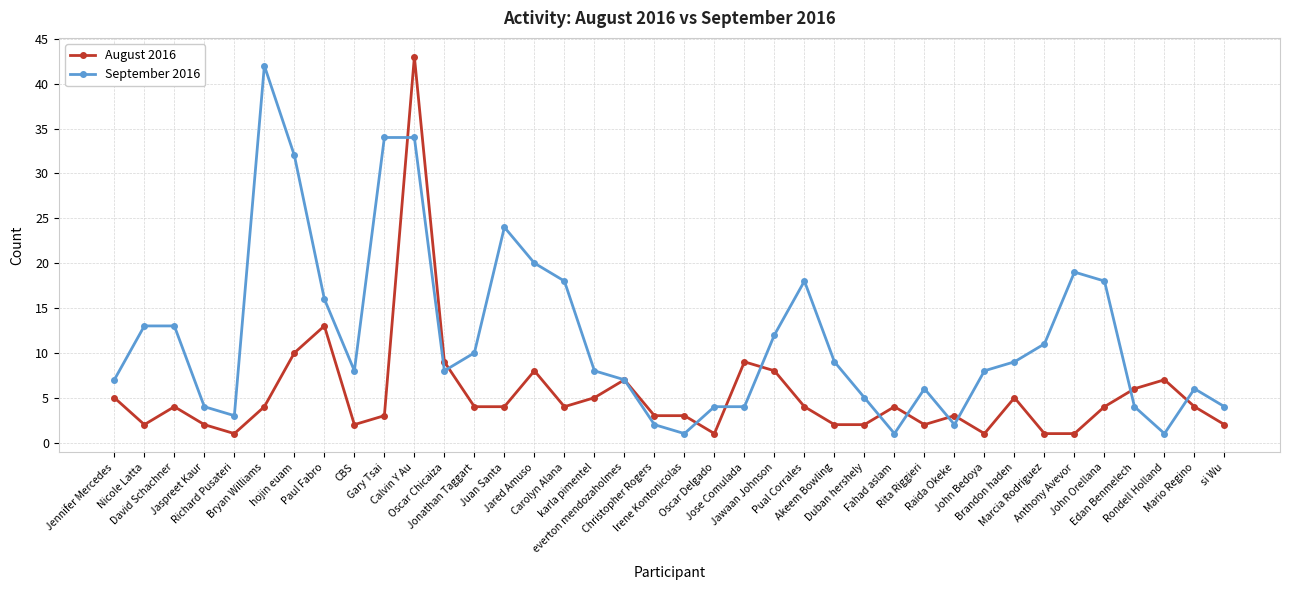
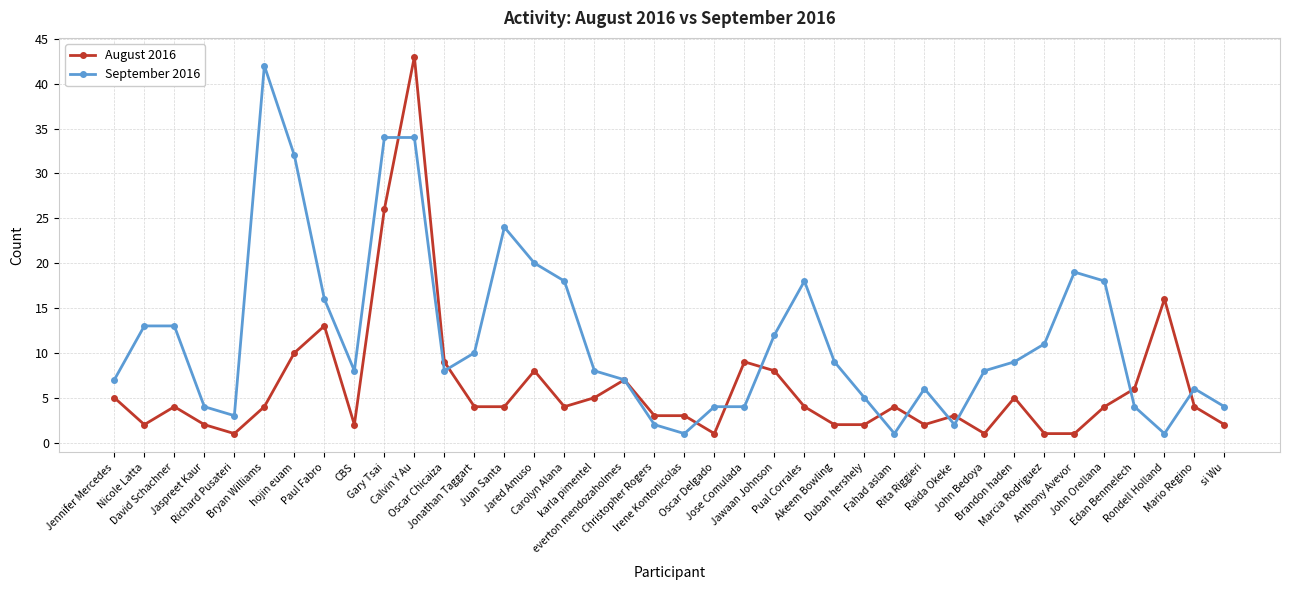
August 2016, Gary Tsai: 3 -> 26
August 2016, Rondell Holland: 7 -> 16
